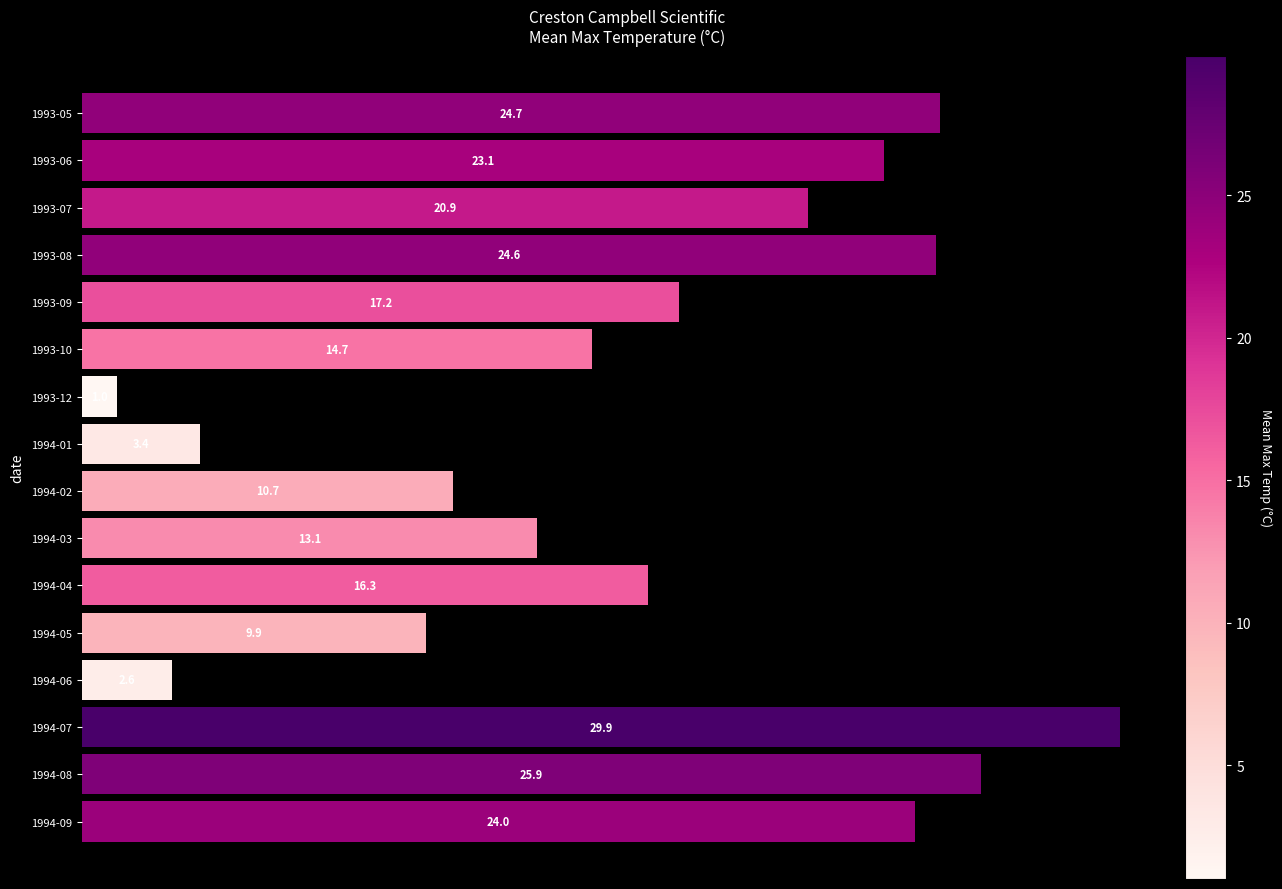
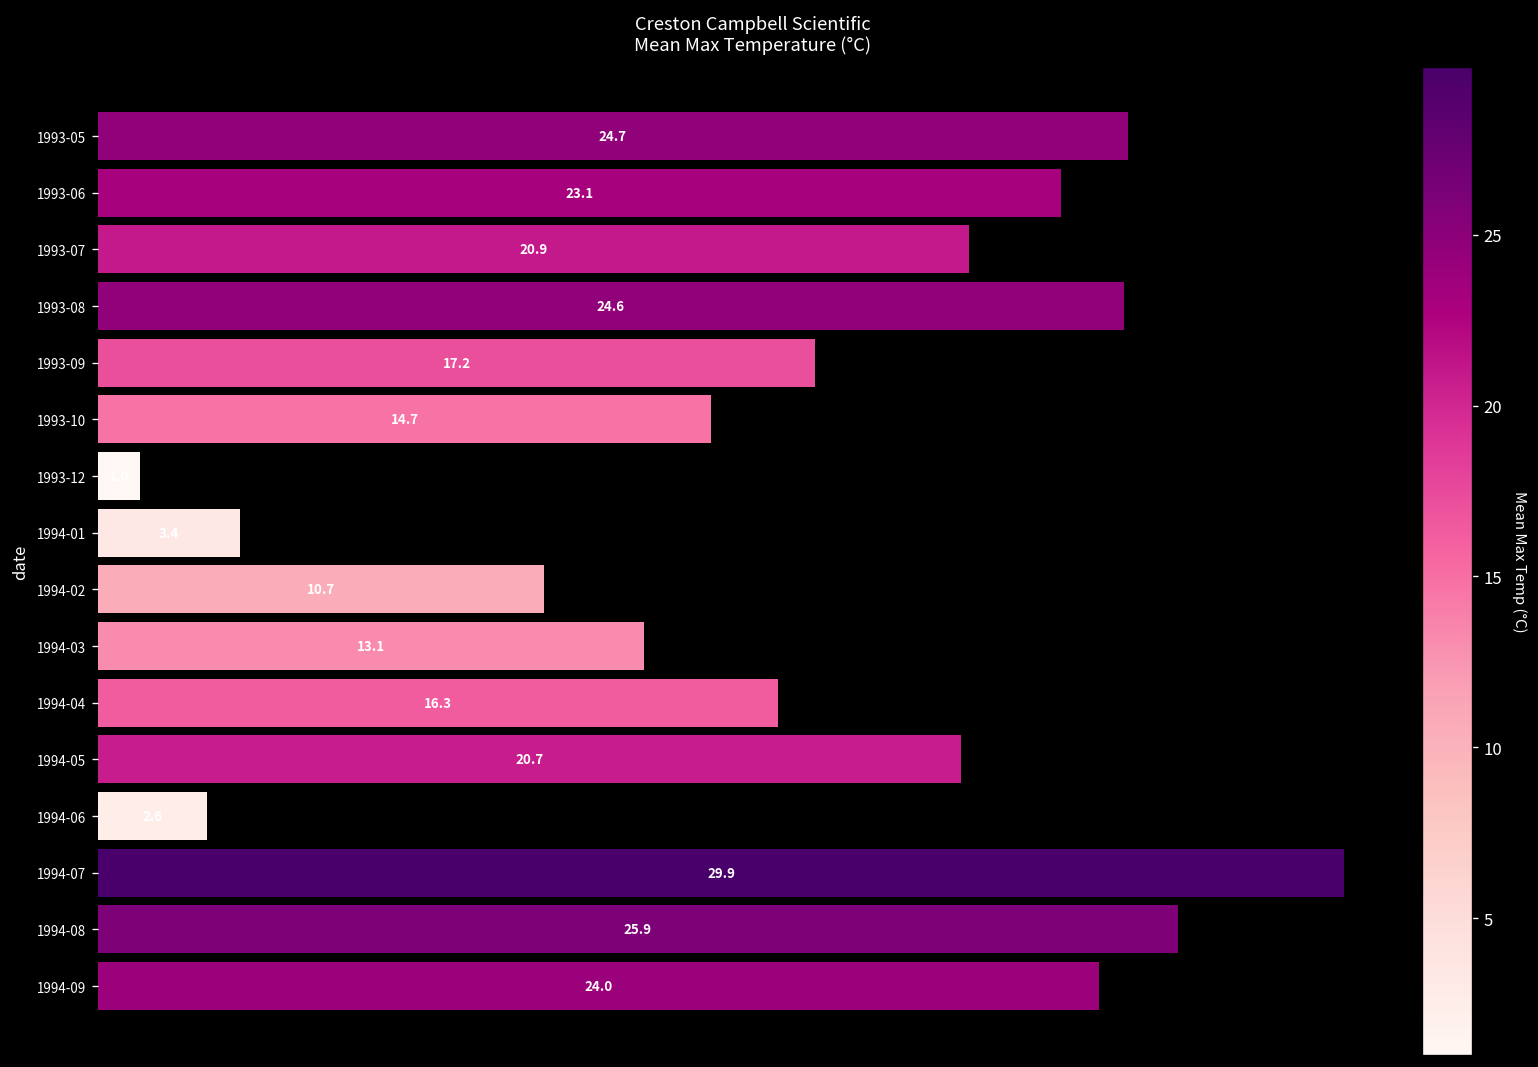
1994-05: 9.9 -> 20.7
